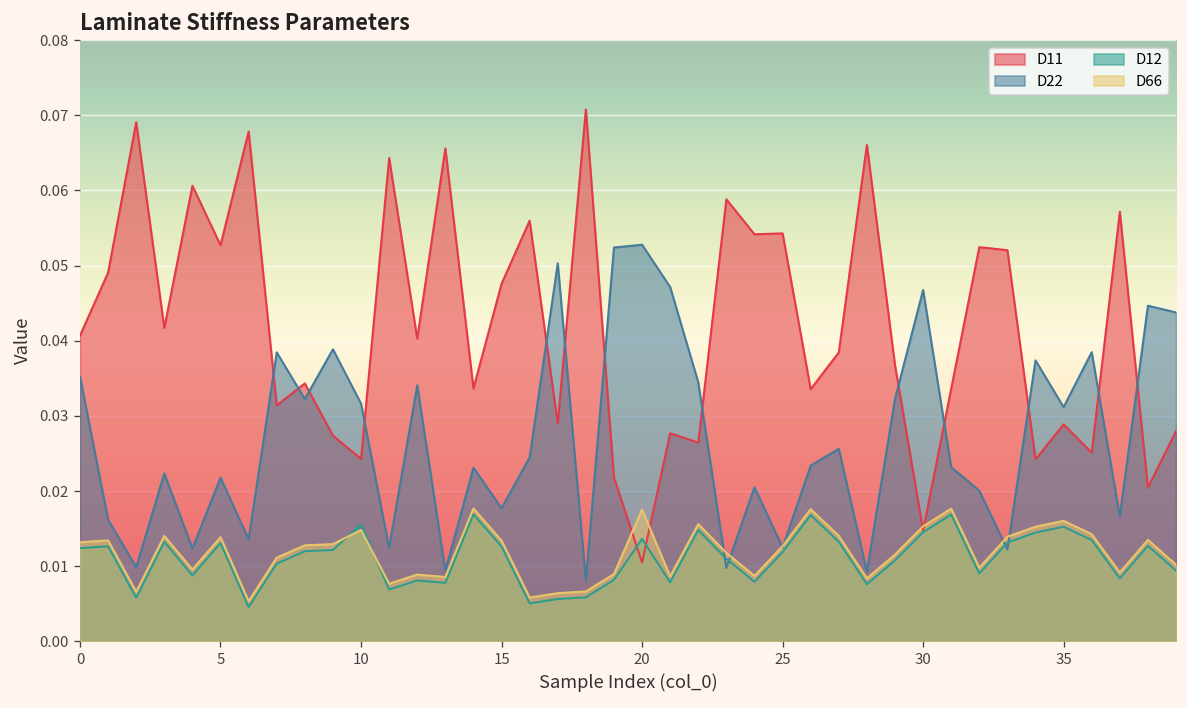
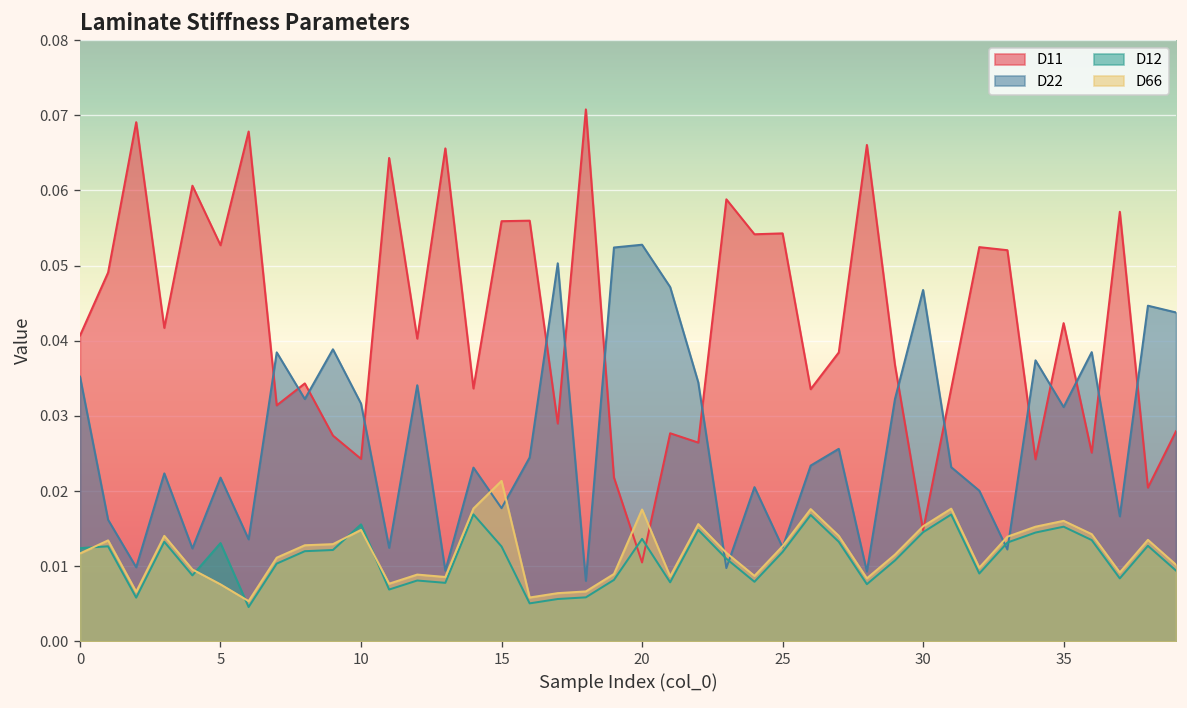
D66, 0: 0.013 -> 0.012
D66, 5: 0.014 -> 0.008
D11, 15: 0.048 -> 0.056
D66, 15: 0.013 -> 0.021
D11, 35: 0.029 -> 0.042
